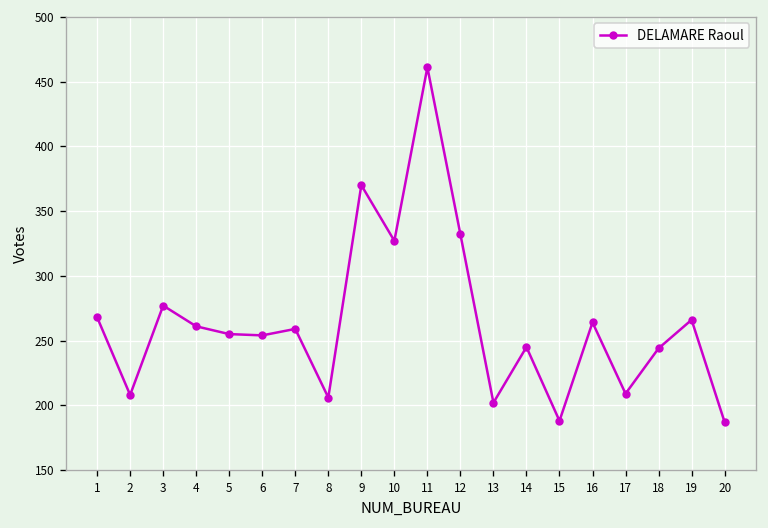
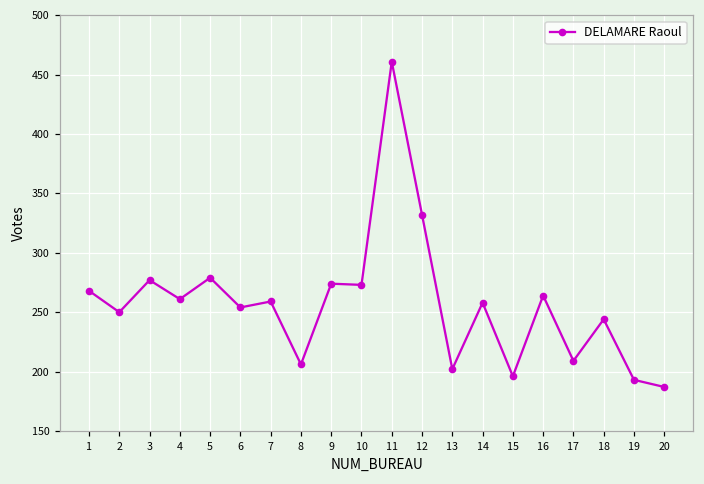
2: 208 -> 250
5: 255 -> 279
9: 370 -> 274
10: 327 -> 273
14: 245 -> 258
15: 188 -> 196
19: 266 -> 193
